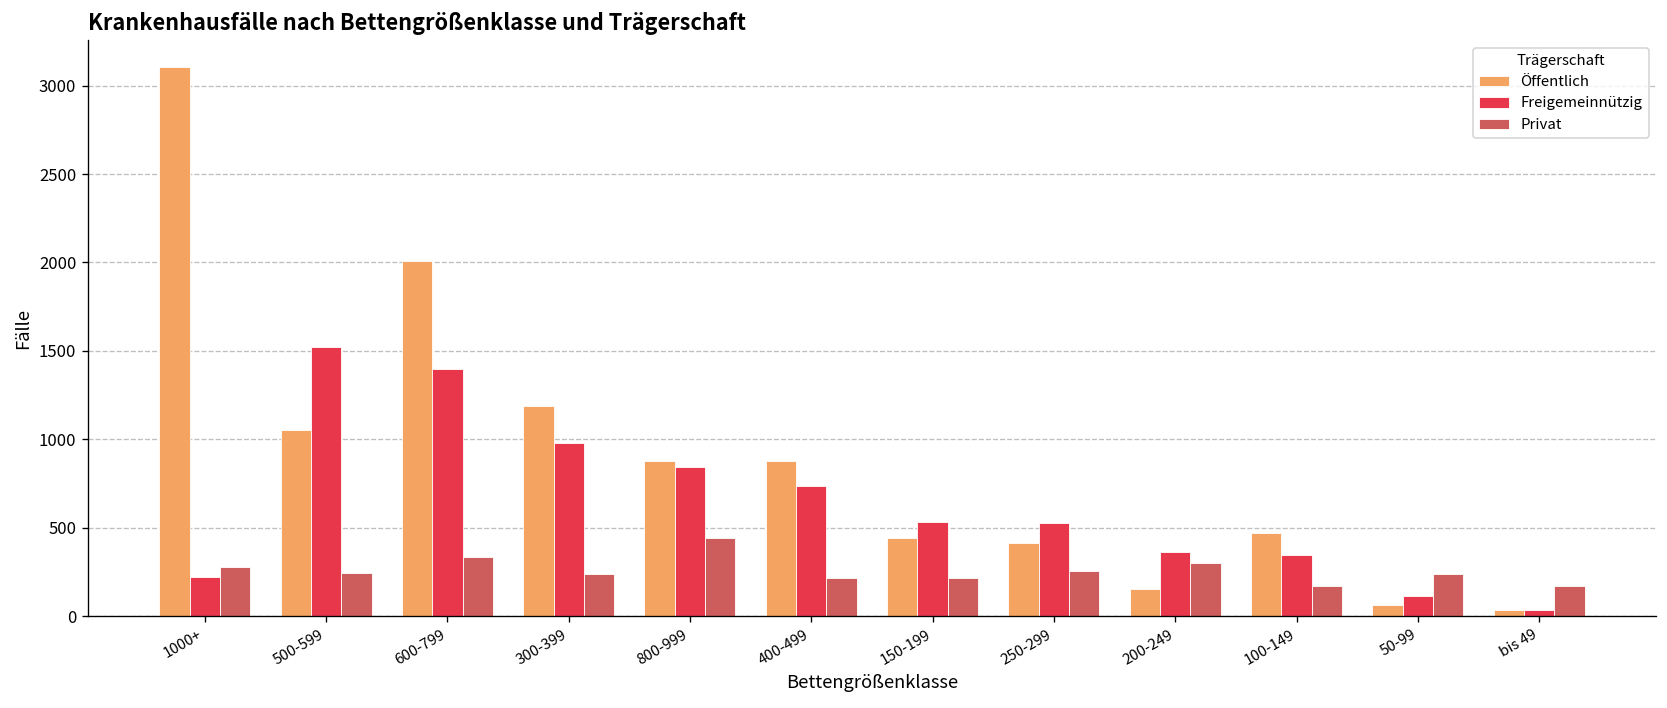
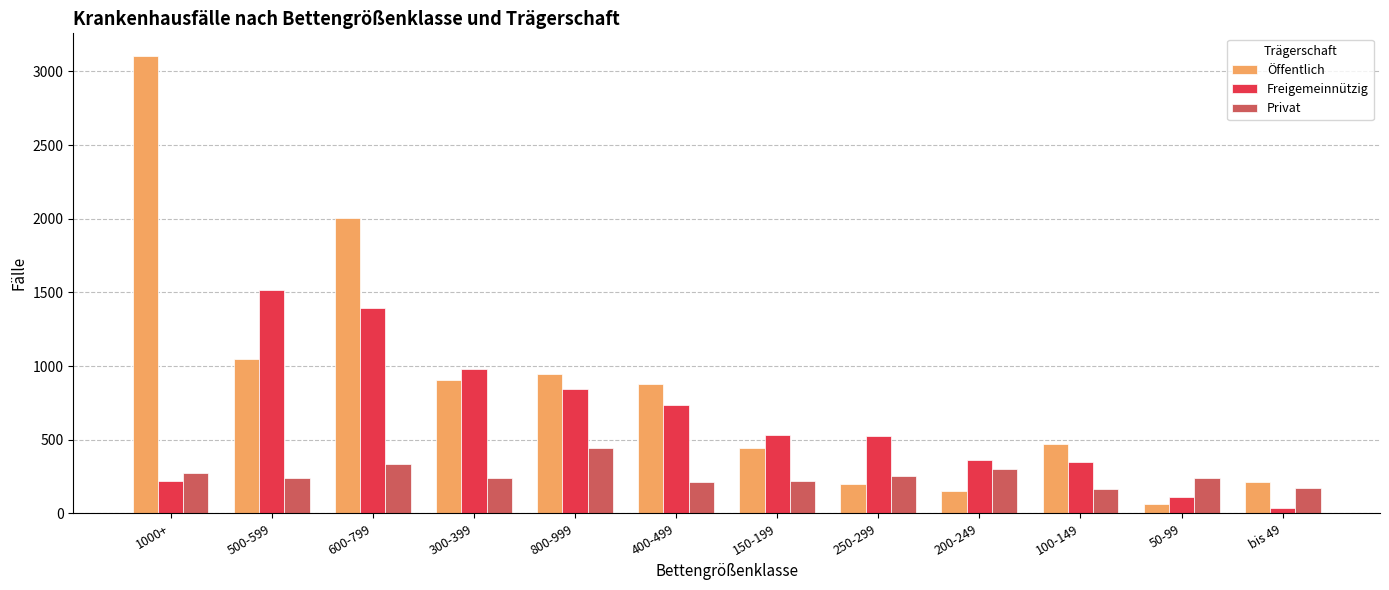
Öffentlich, 300-399: 1190 -> 900
Öffentlich, 800-999: 870 -> 950
Öffentlich, 250-299: 420 -> 200
Öffentlich, bis 49: 30 -> 210
